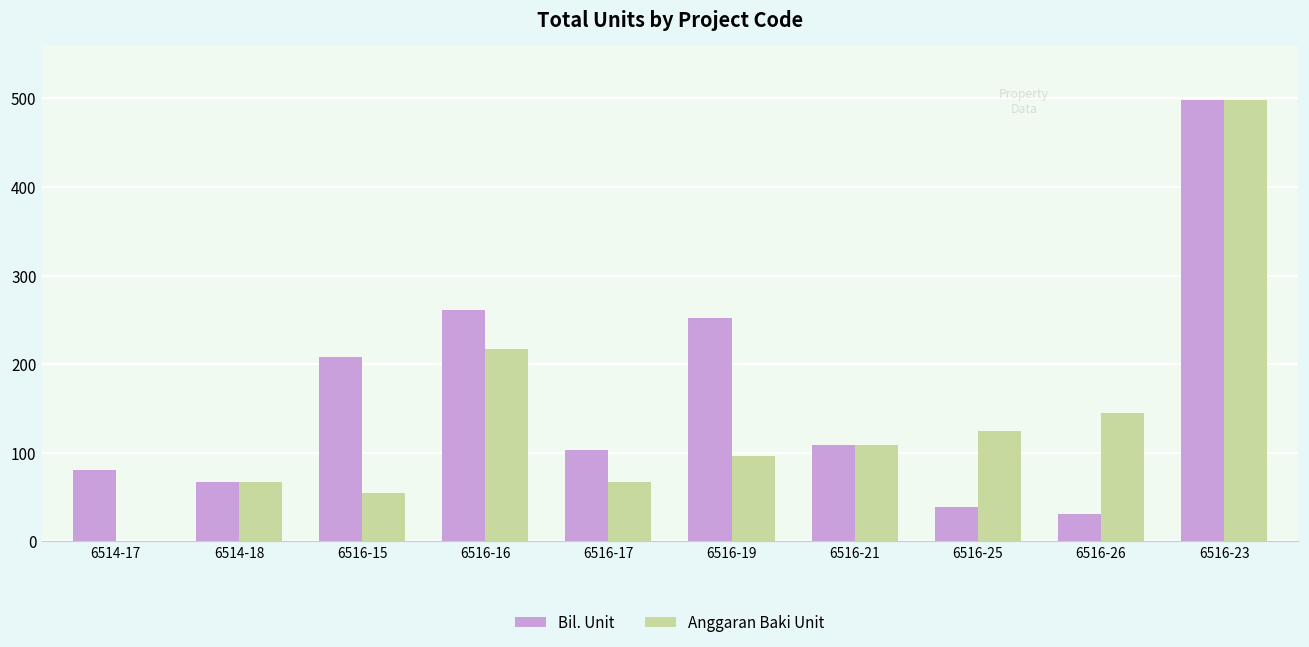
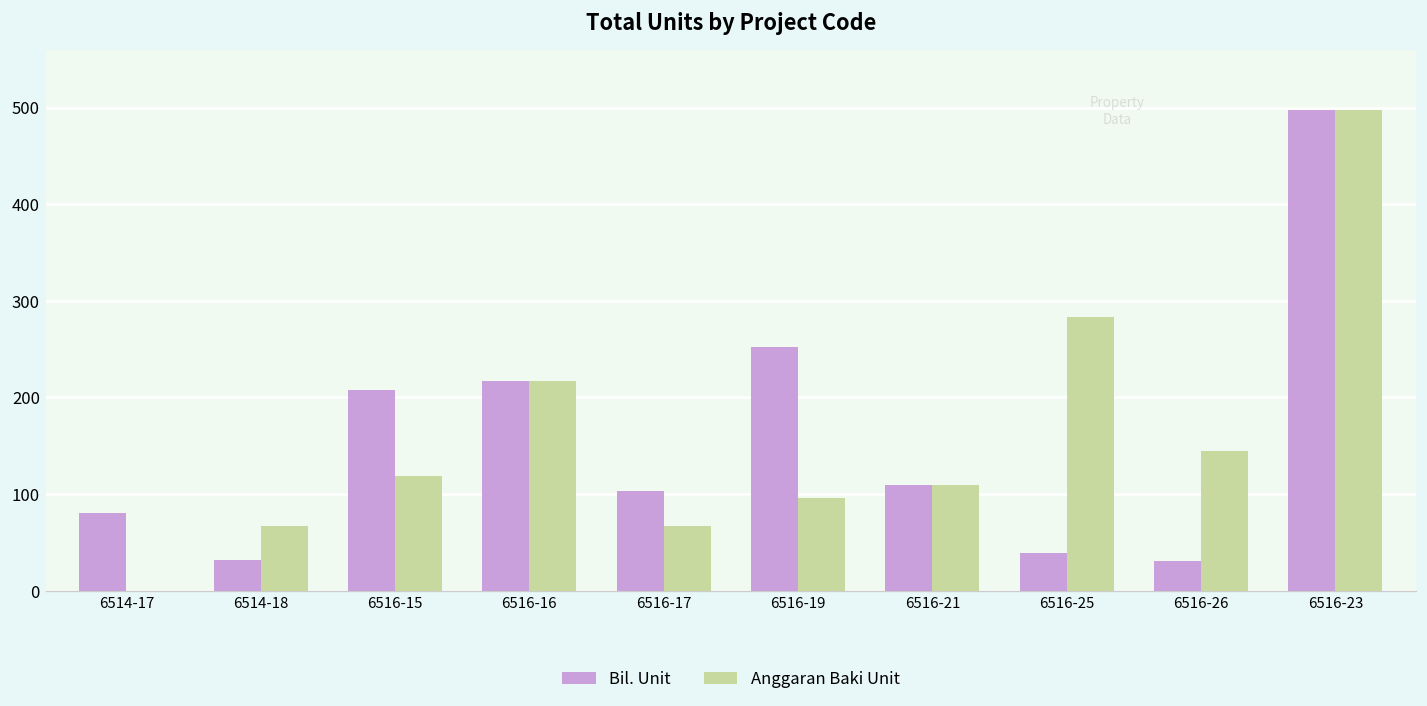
Bil. Unit, 6514-18: 70 -> 30
Anggaran Baki Unit, 6516-15: 60 -> 120
Bil. Unit, 6516-16: 260 -> 220
Anggaran Baki Unit, 6516-25: 120 -> 280
